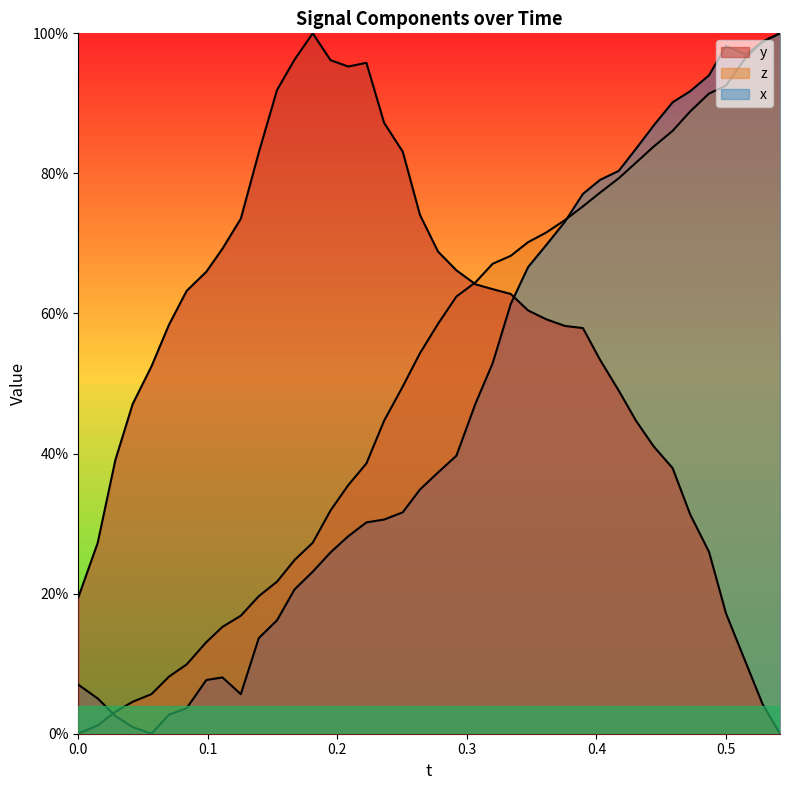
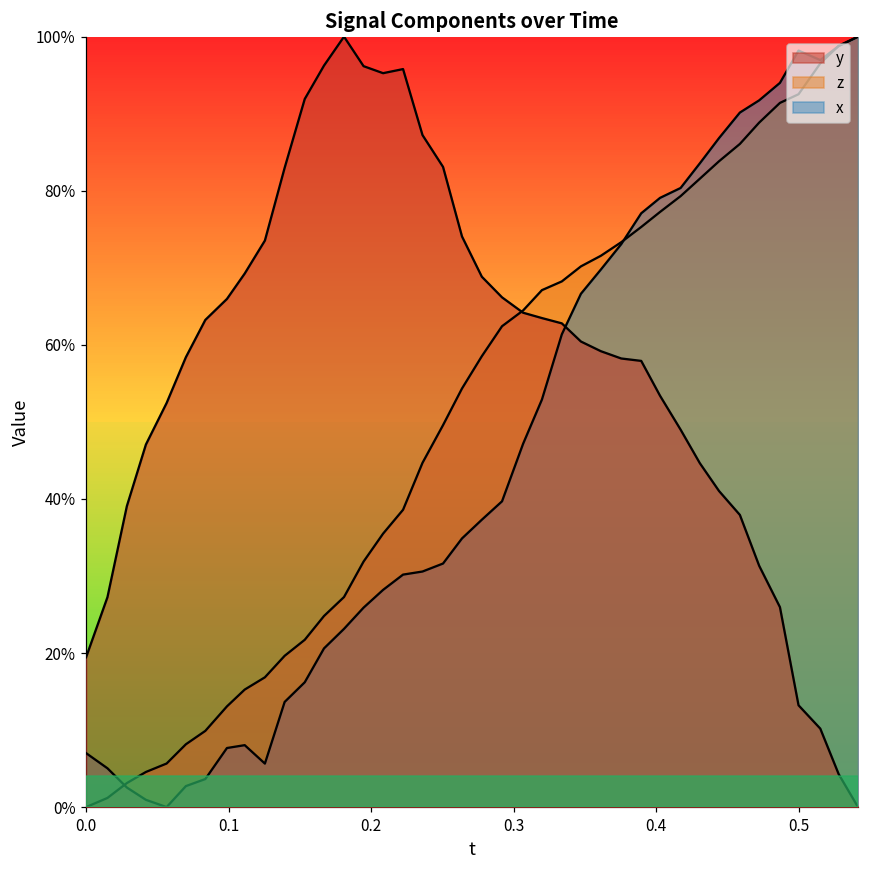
y, 0.5: 17% -> 13%
